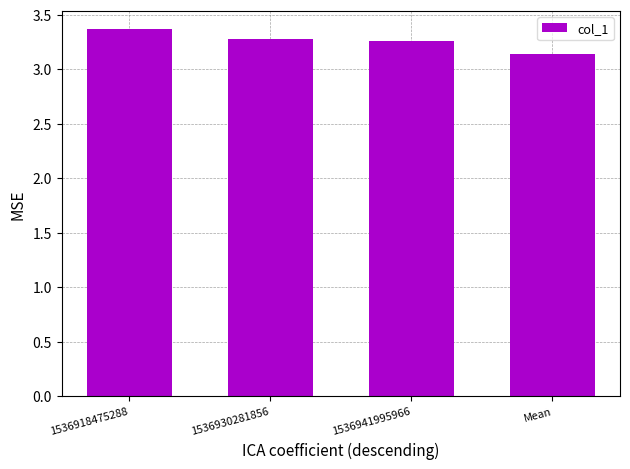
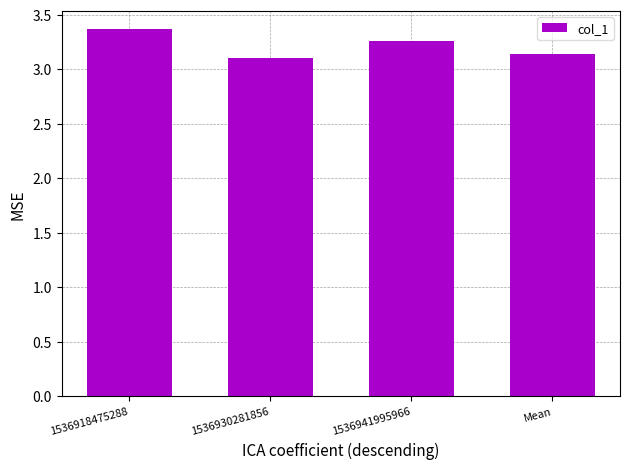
1536930281856: 3.28 -> 3.10
